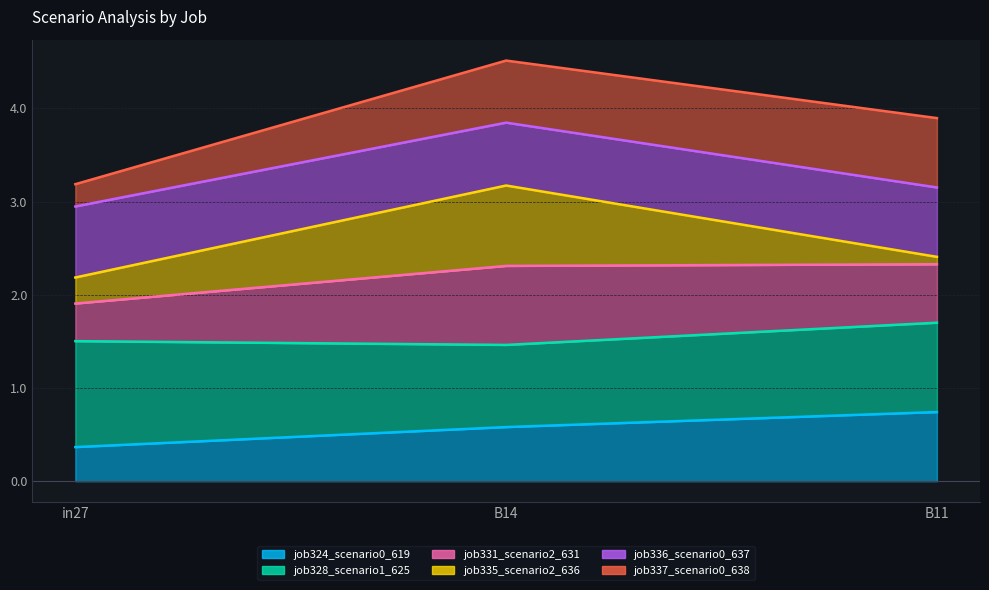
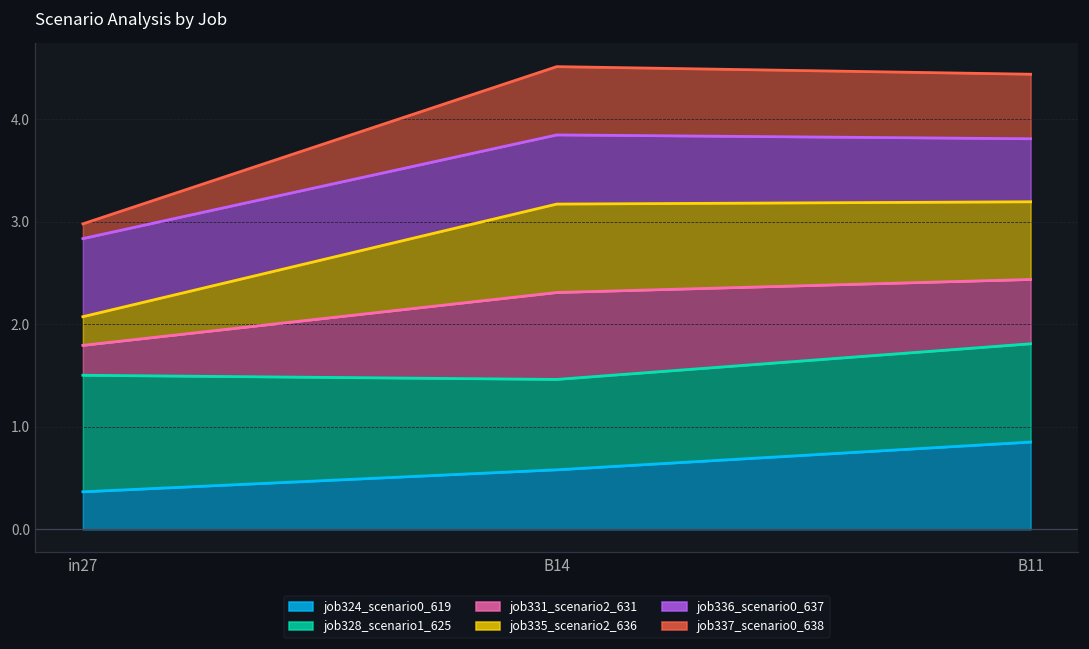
job331_scenario2_631, in27: 0.4 -> 0.3
job337_scenario0_638, in27: 0.2 -> 0.1
job324_scenario0_619, B11: 0.7 -> 0.9
job335_scenario2_636, B11: 0.1 -> 0.8
job336_scenario0_637, B11: 0.7 -> 0.6
job337_scenario0_638, B11: 0.7 -> 0.6
